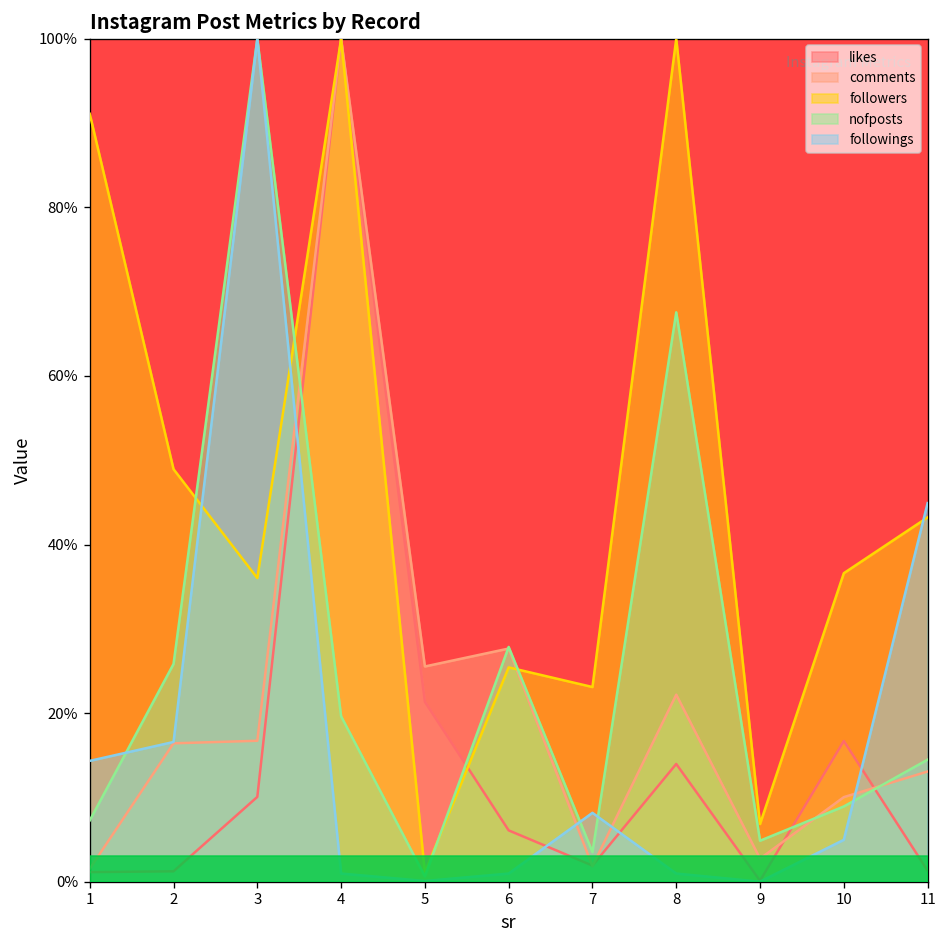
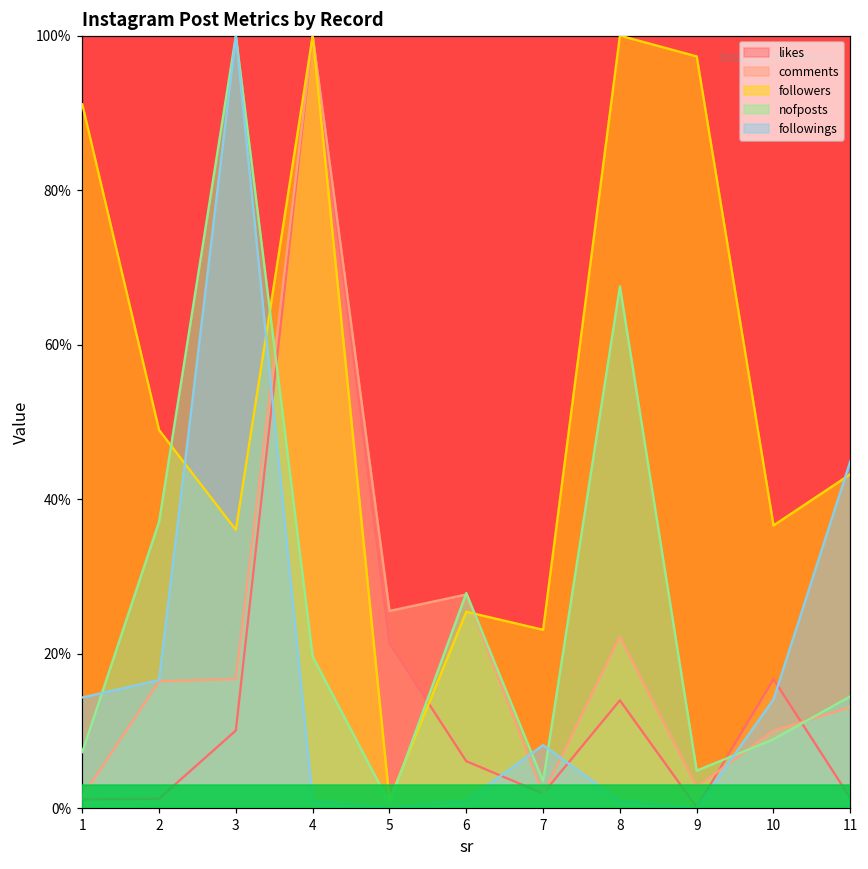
nofposts, 2: 26% -> 37%
followers, 9: 7% -> 97%
followings, 10: 5% -> 14%
